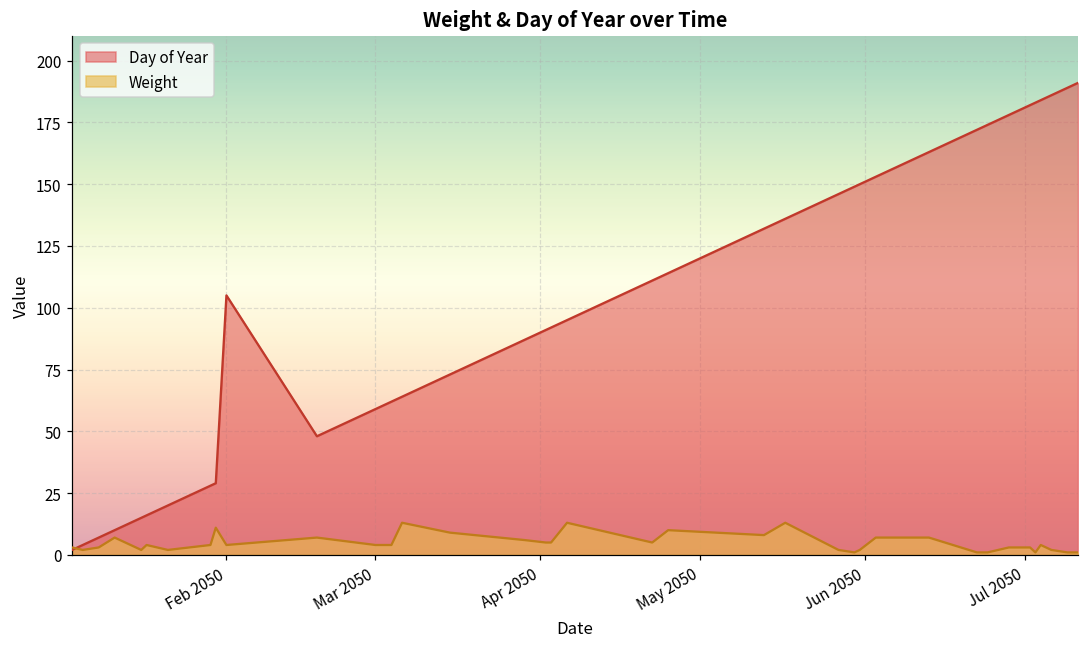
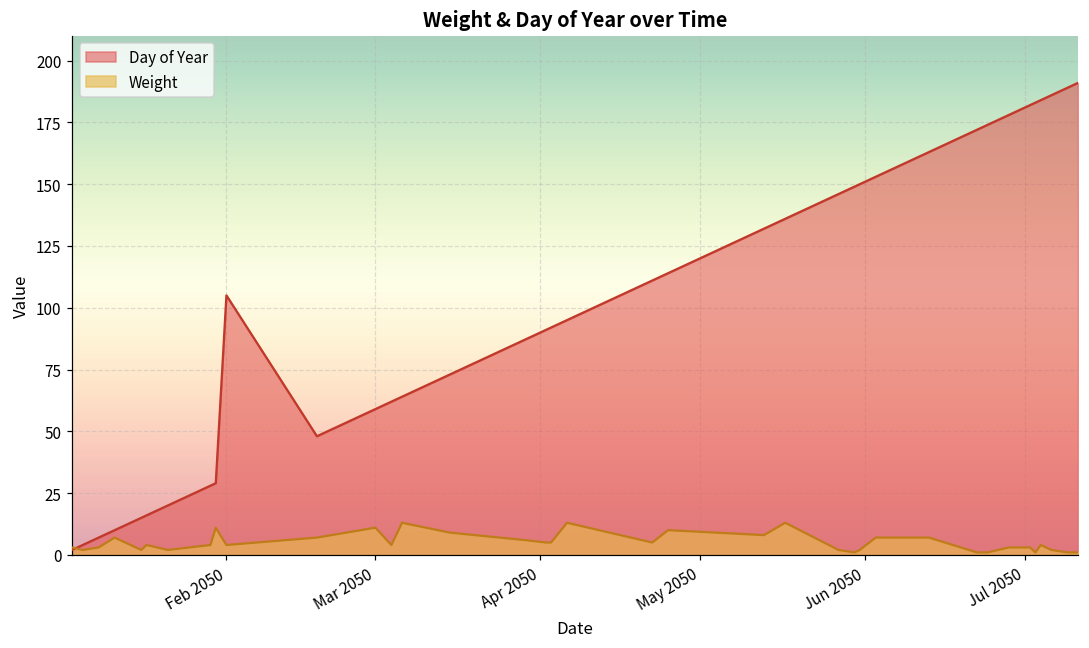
Weight, Mar 2050: 4 -> 11
